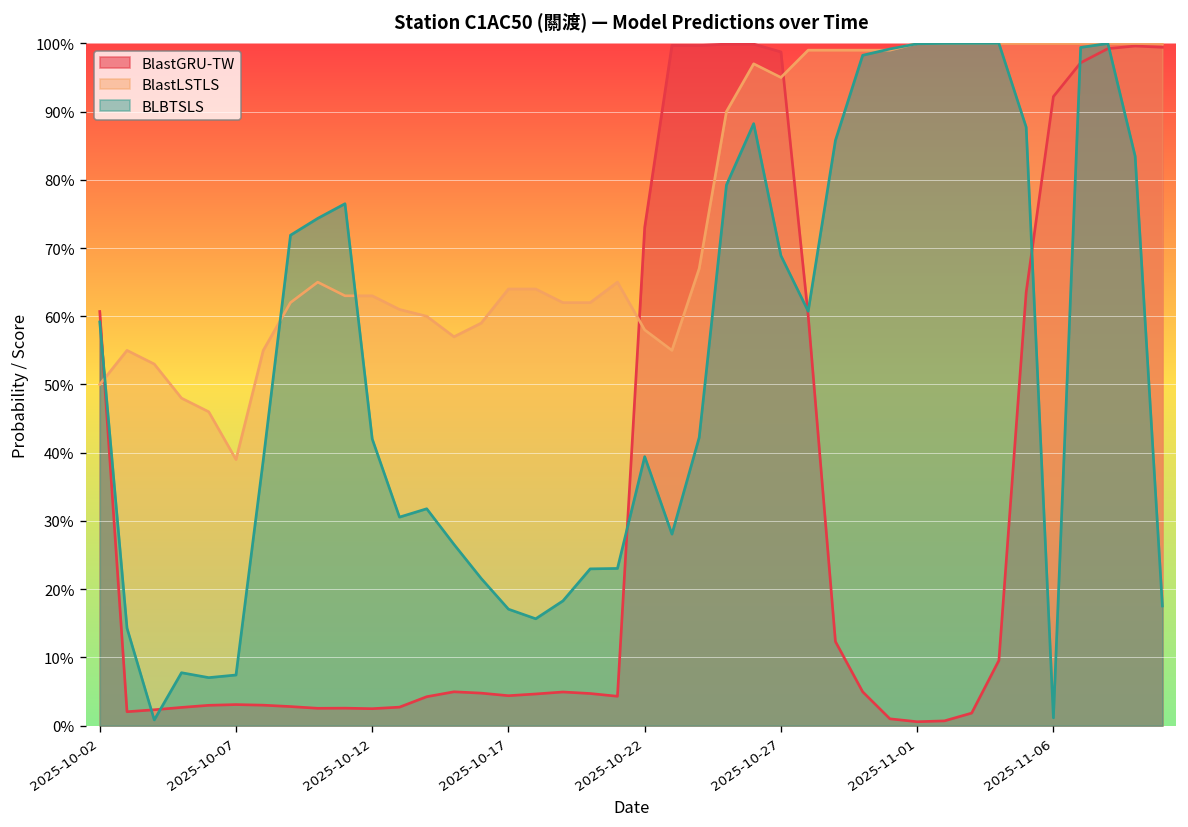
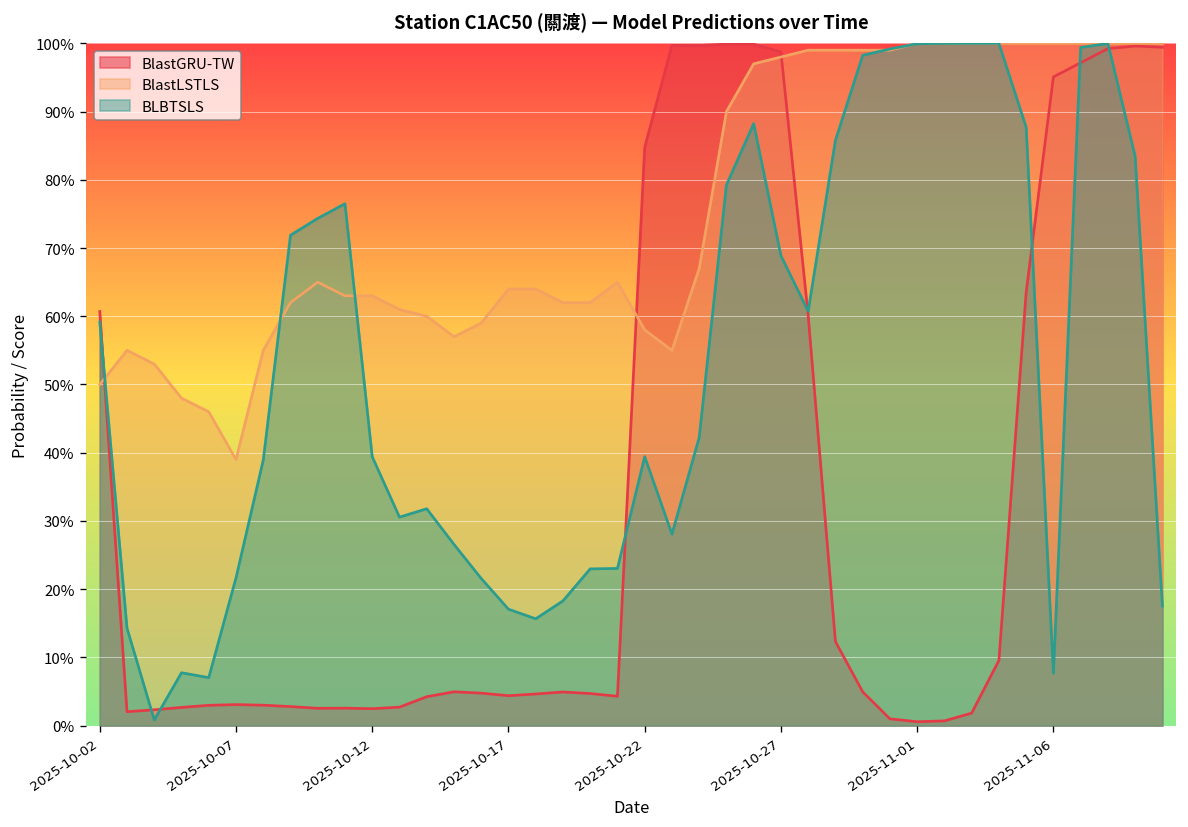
BLBTSLS, 2025-10-07: 7% -> 22%
BLBTSLS, 2025-10-12: 42% -> 39%
BlastGRU-TW, 2025-10-22: 73% -> 85%
BlastLSTLS, 2025-10-27: 95% -> 98%
BlastGRU-TW, 2025-11-06: 92% -> 95%
BLBTSLS, 2025-11-06: 1% -> 8%
